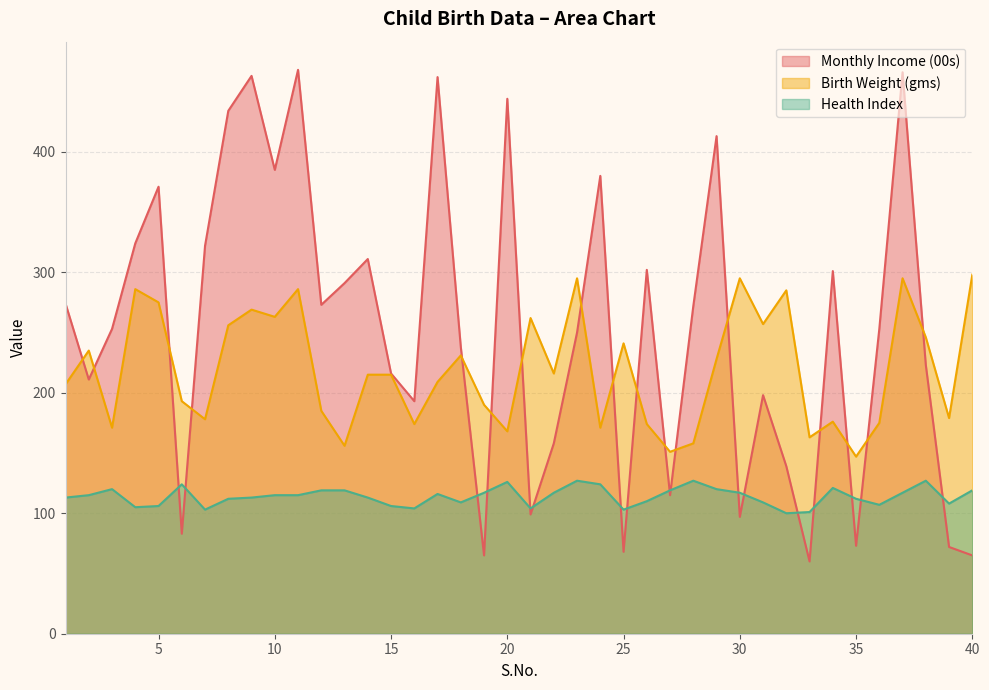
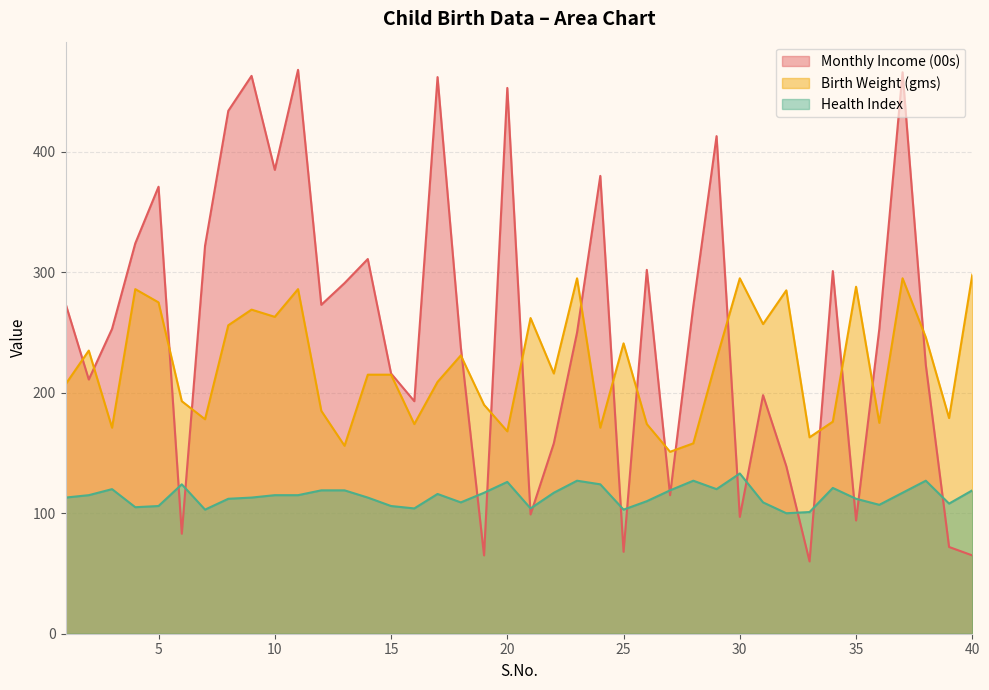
Monthly Income (00s), 20: 444 -> 453
Health Index, 30: 117 -> 133
Monthly Income (00s), 35: 73 -> 94
Birth Weight (gms), 35: 147 -> 288
